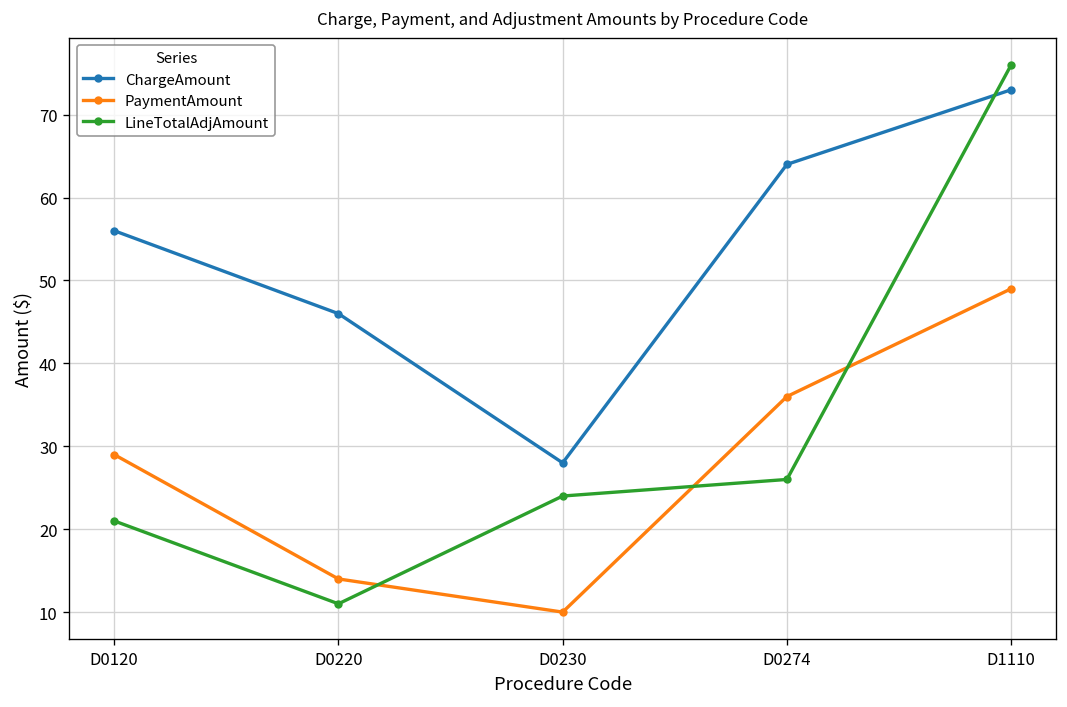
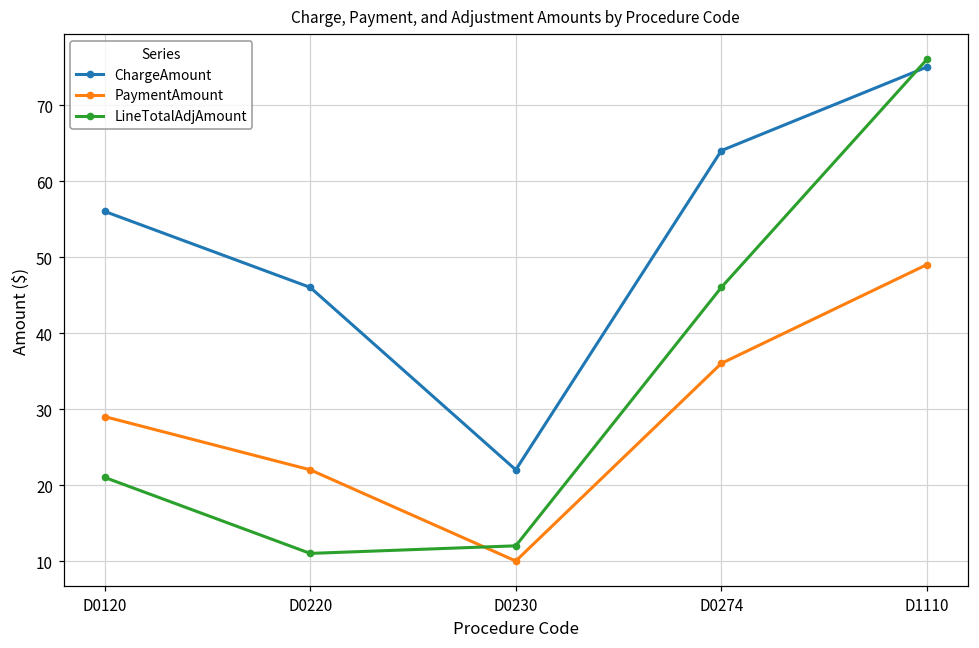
PaymentAmount, D0220: 14 -> 22
ChargeAmount, D0230: 28 -> 22
LineTotalAdjAmount, D0230: 24 -> 12
LineTotalAdjAmount, D0274: 26 -> 46
ChargeAmount, D1110: 73 -> 75
